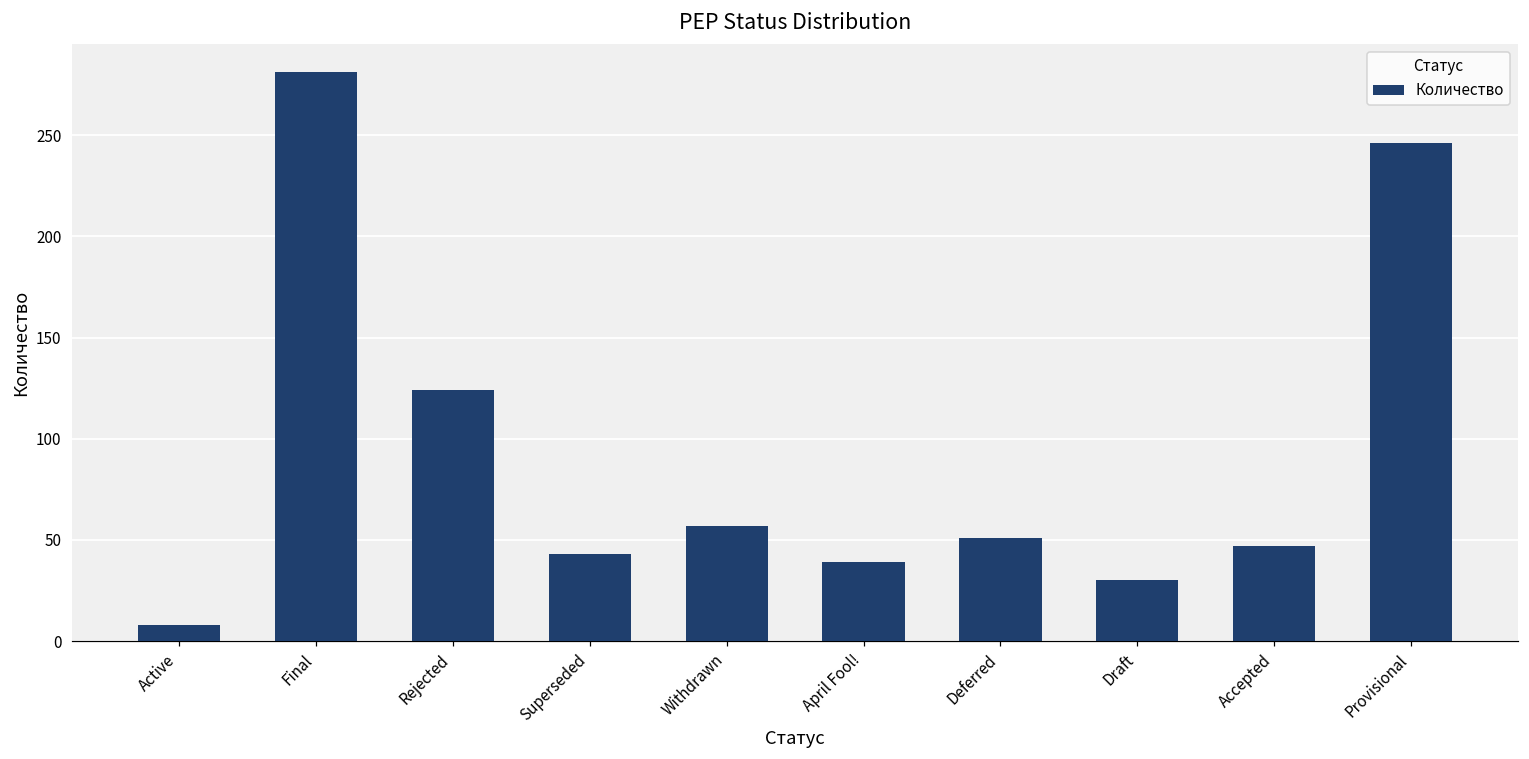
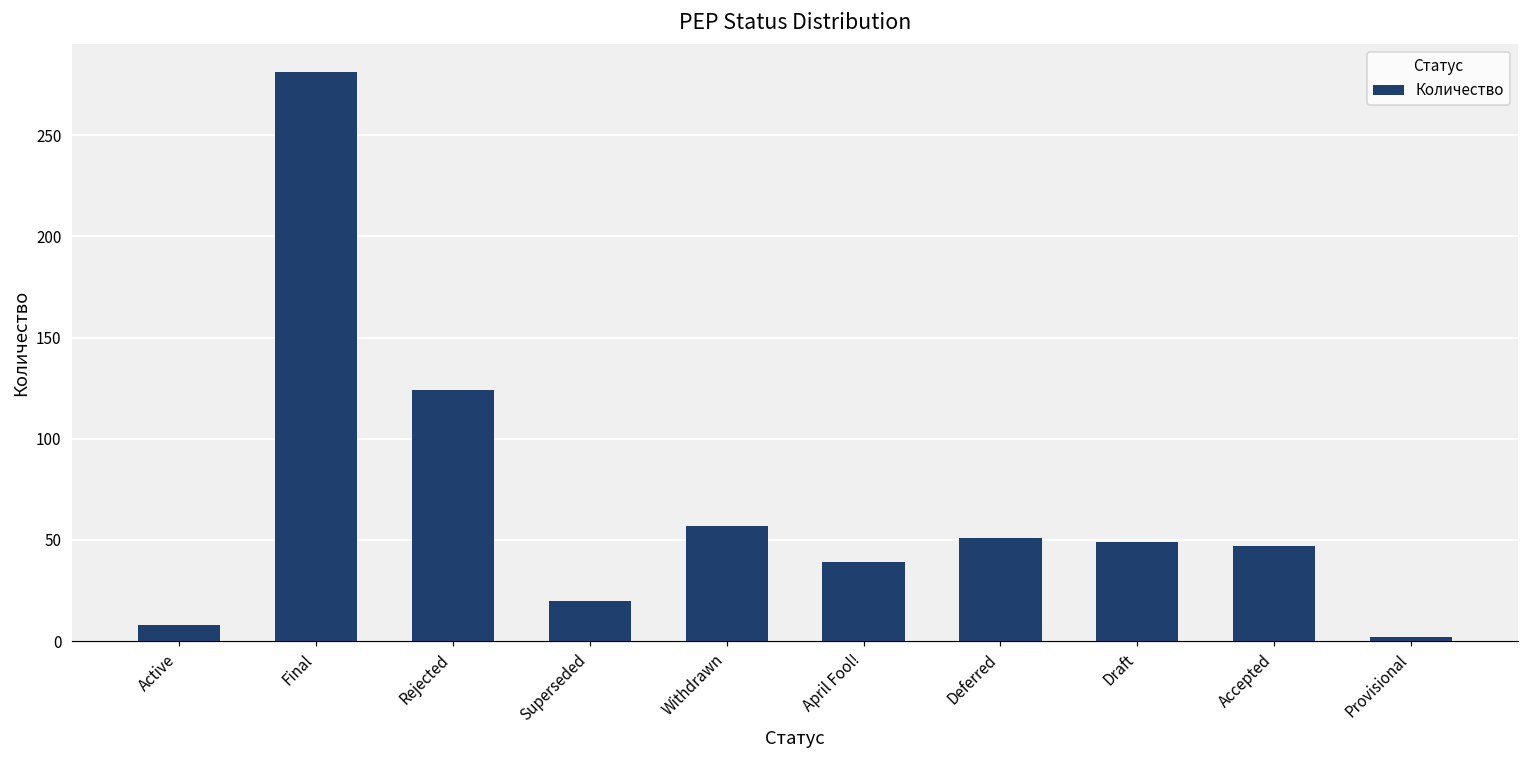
Superseded: 43 -> 20
Draft: 30 -> 49
Provisional: 246 -> 2
